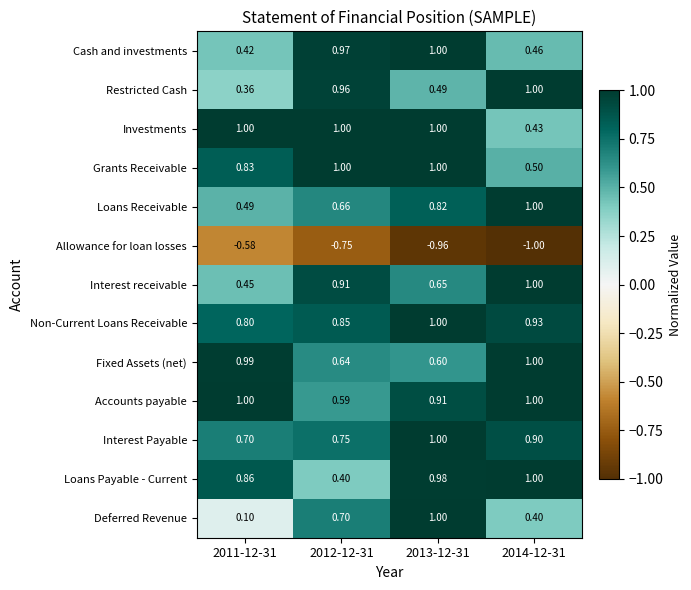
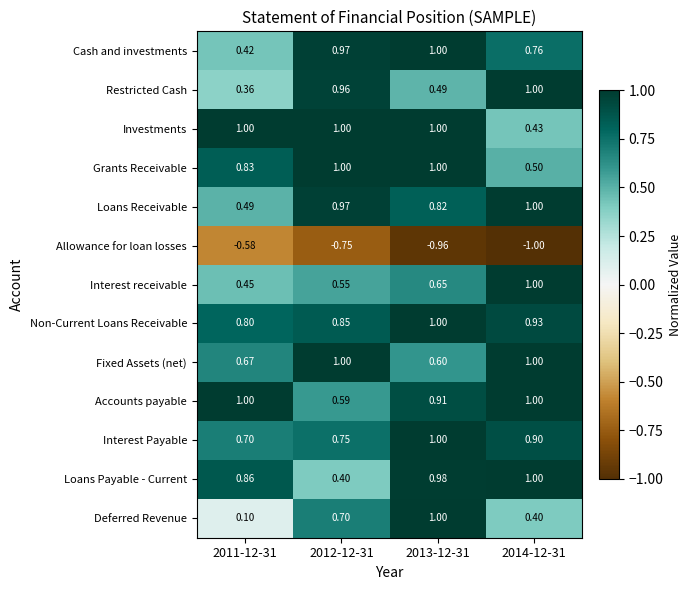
Cash and investments, 2014-12-31: 0.46 -> 0.76
Loans Receivable, 2012-12-31: 0.66 -> 0.97
Interest receivable, 2012-12-31: 0.91 -> 0.55
Fixed Assets (net), 2011-12-31: 0.99 -> 0.67
Fixed Assets (net), 2012-12-31: 0.64 -> 1.00
